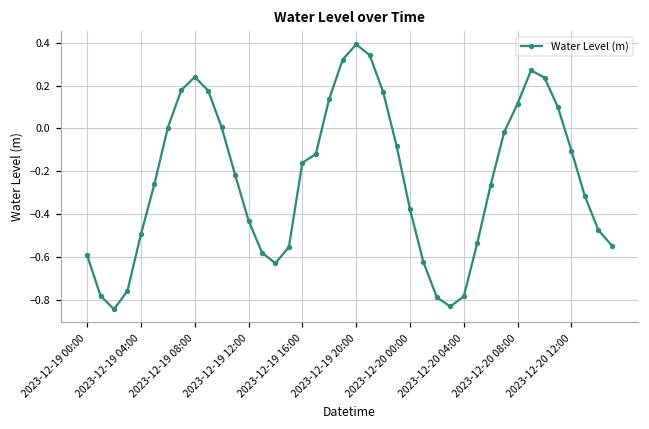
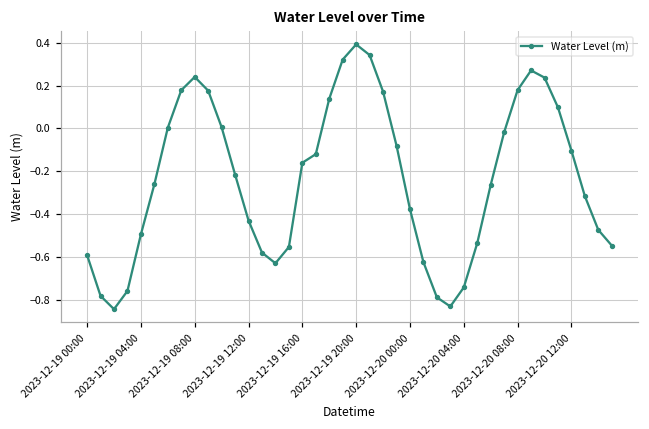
2023-12-20 04:00: -0.78 -> -0.74
2023-12-20 08:00: 0.12 -> 0.18
